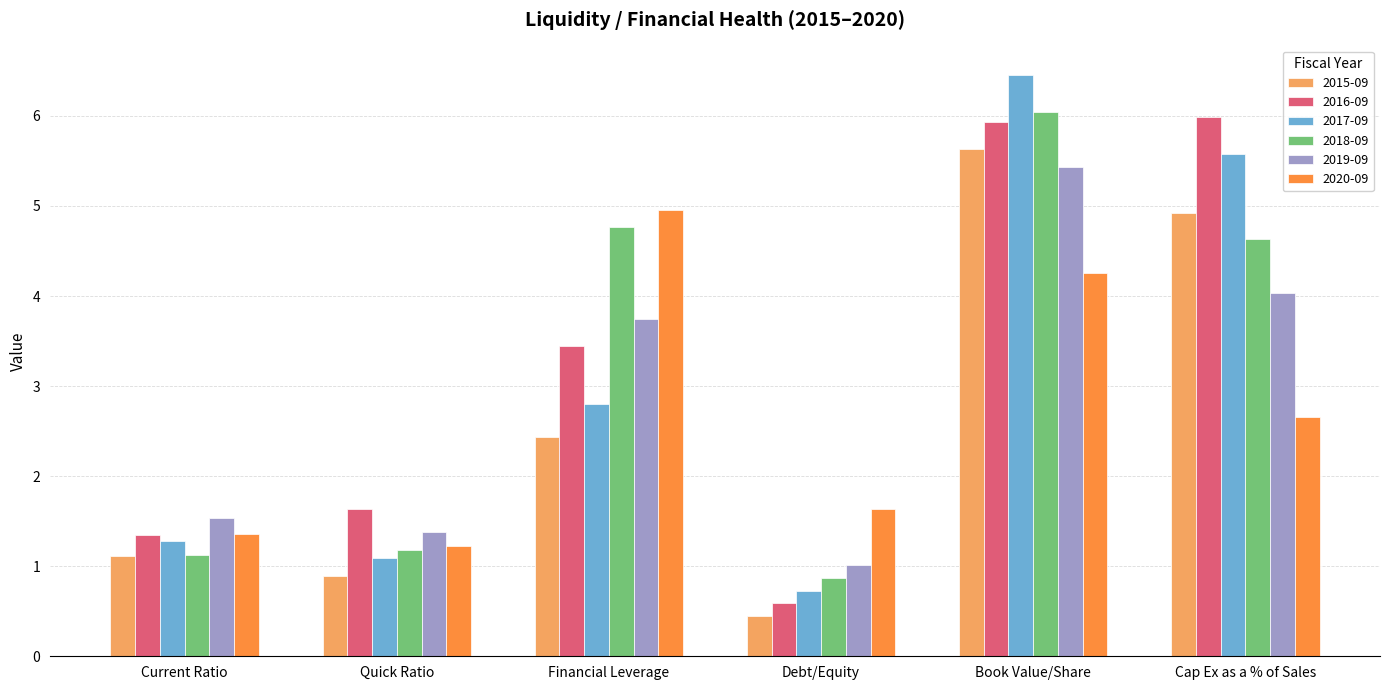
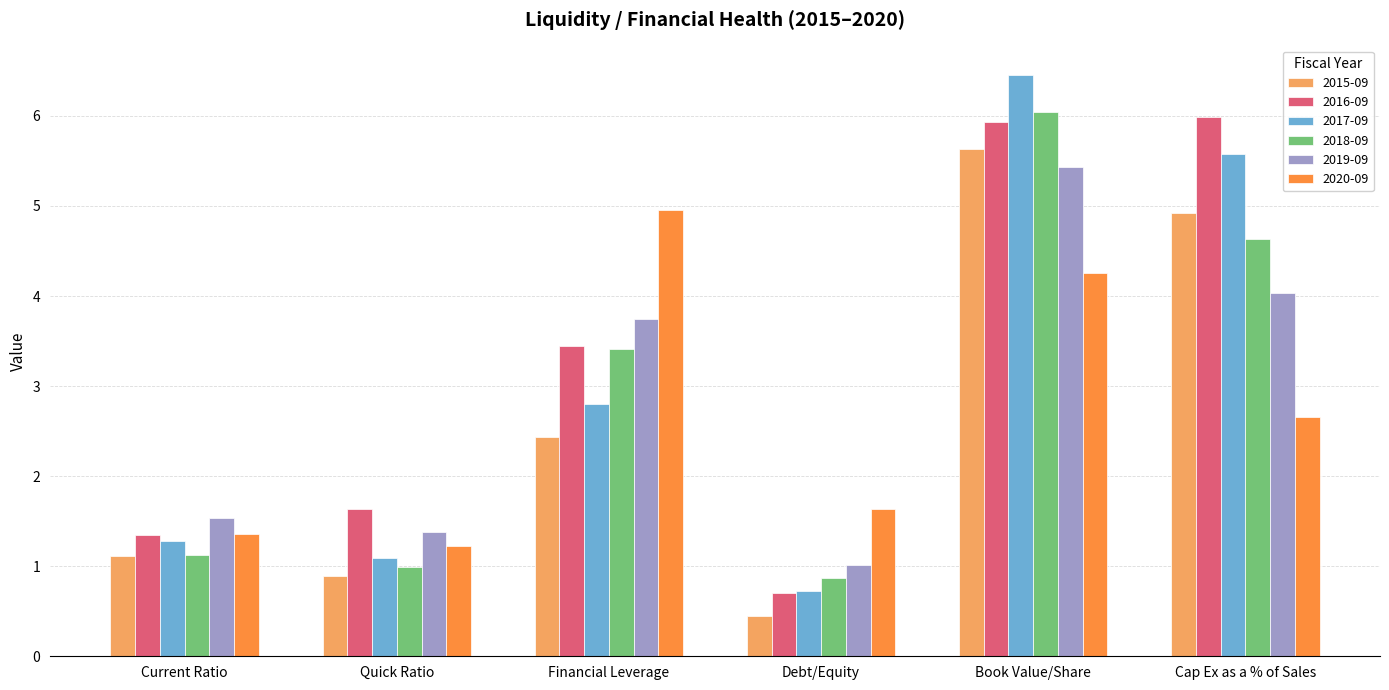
2018-09, Quick Ratio: 1.2 -> 1.0
2018-09, Financial Leverage: 4.8 -> 3.4
2016-09, Debt/Equity: 0.6 -> 0.7
